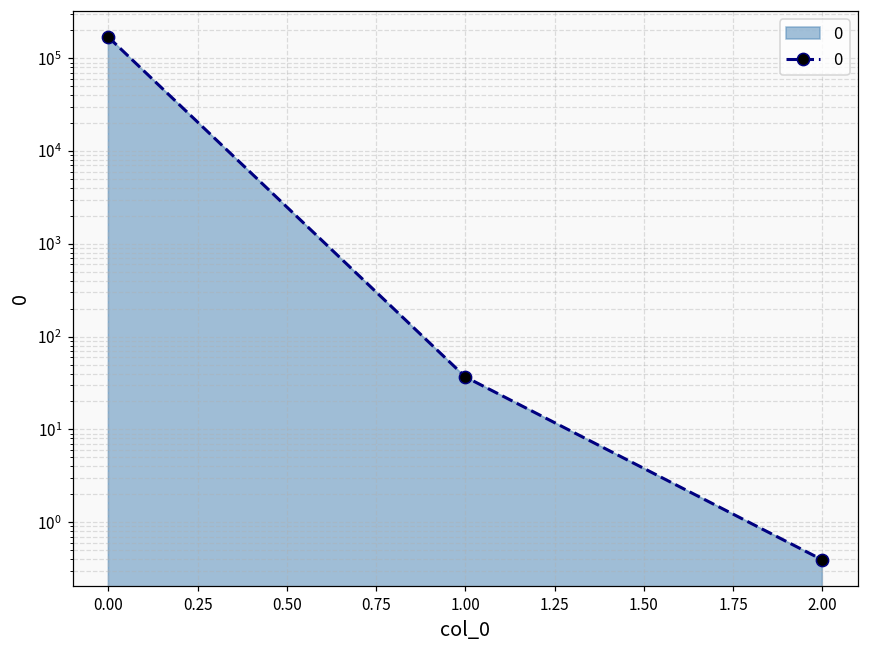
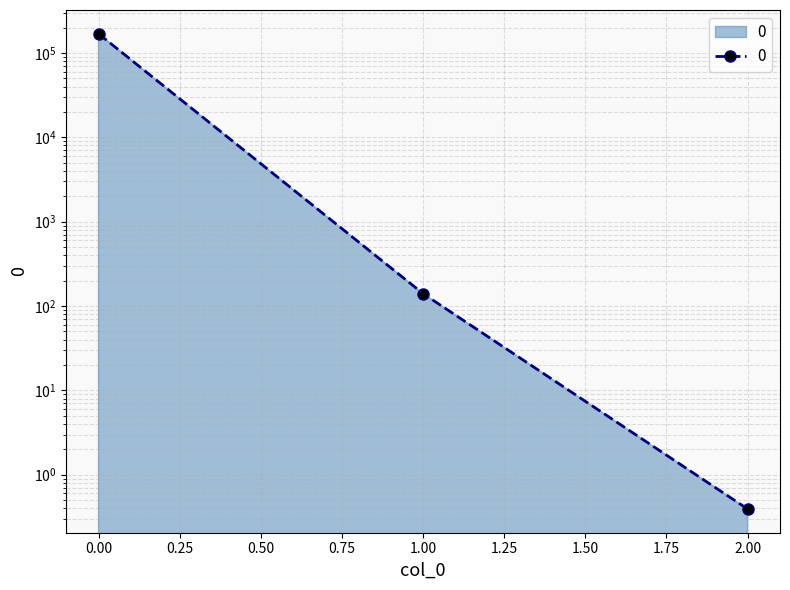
1.00: 40 -> 140
